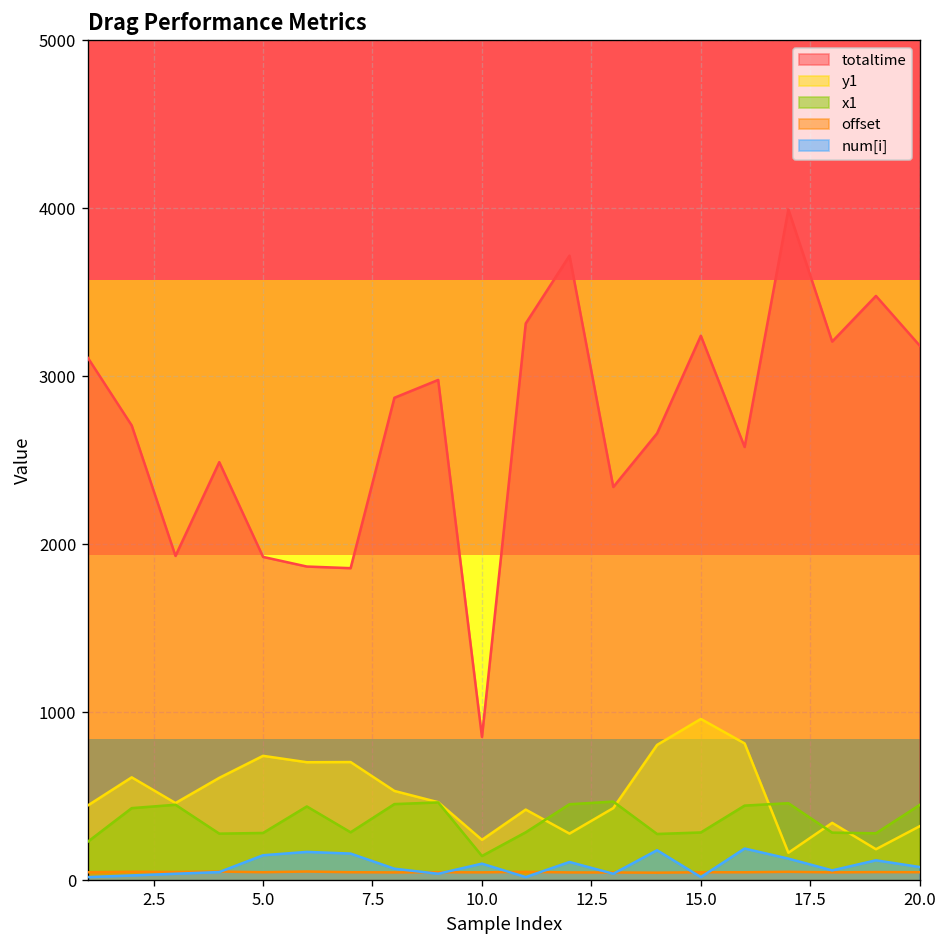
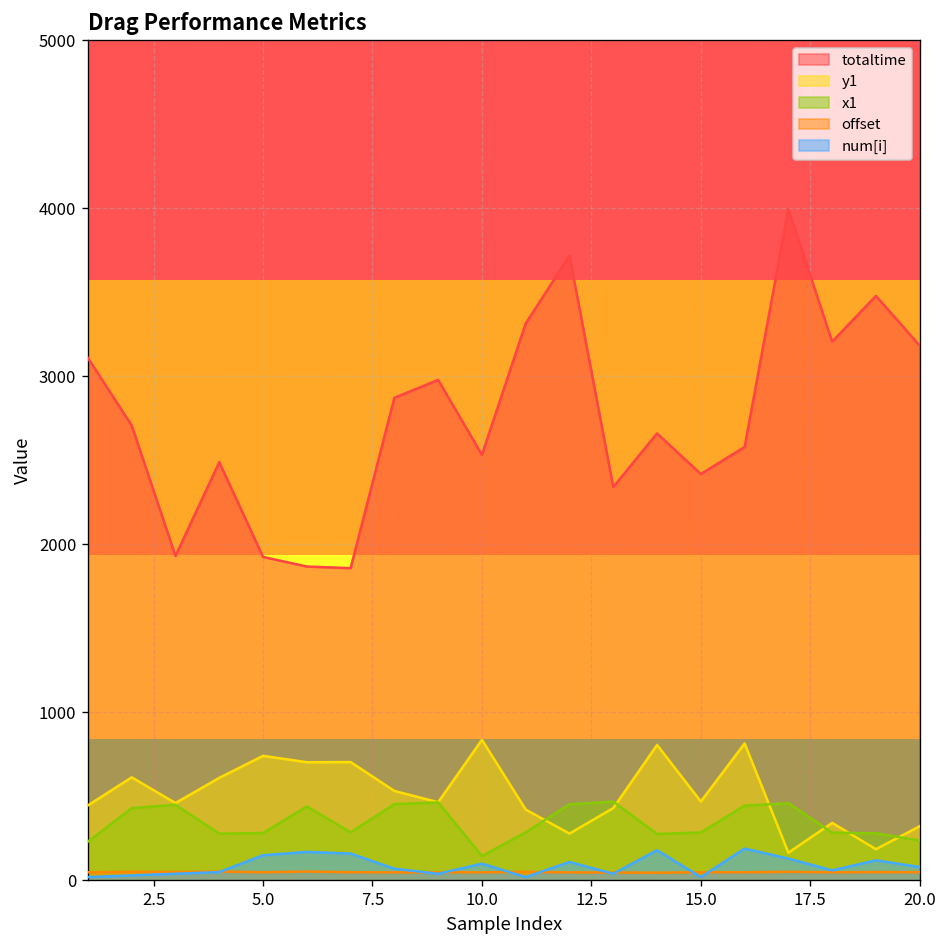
totaltime, 10.0: 850 -> 2530
y1, 10.0: 240 -> 840
totaltime, 15.0: 3240 -> 2420
y1, 15.0: 960 -> 470
x1, 20.0: 450 -> 240
